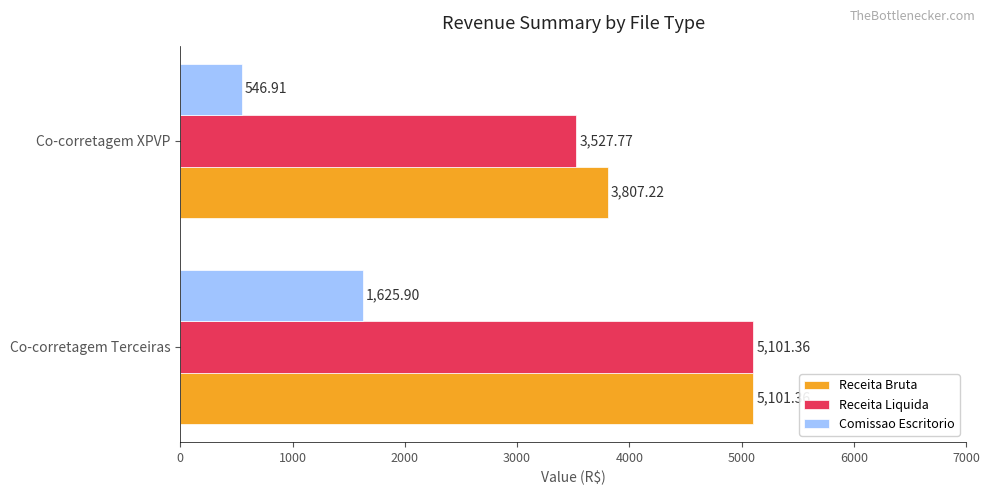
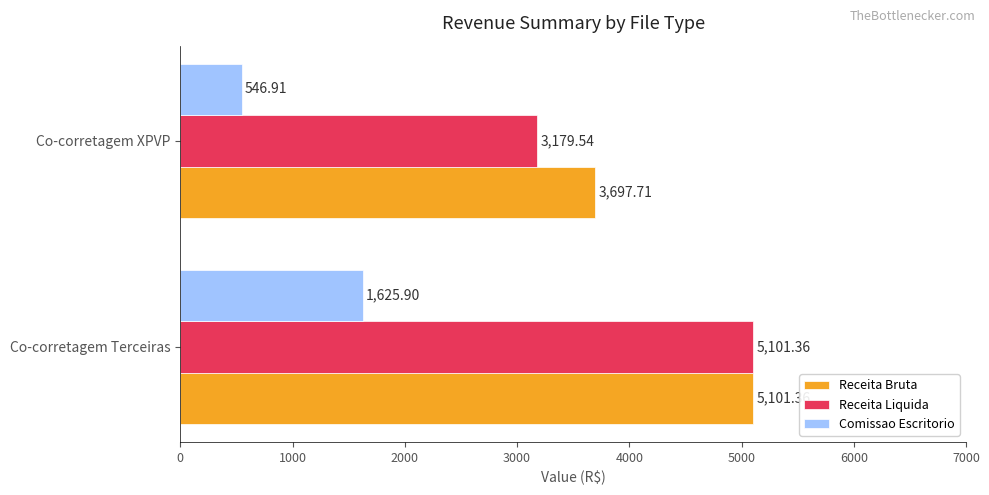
Receita Liquida, Co-corretagem XPVP: 3,527.77 -> 3,179.54
Receita Bruta, Co-corretagem XPVP: 3,807.22 -> 3,697.71
